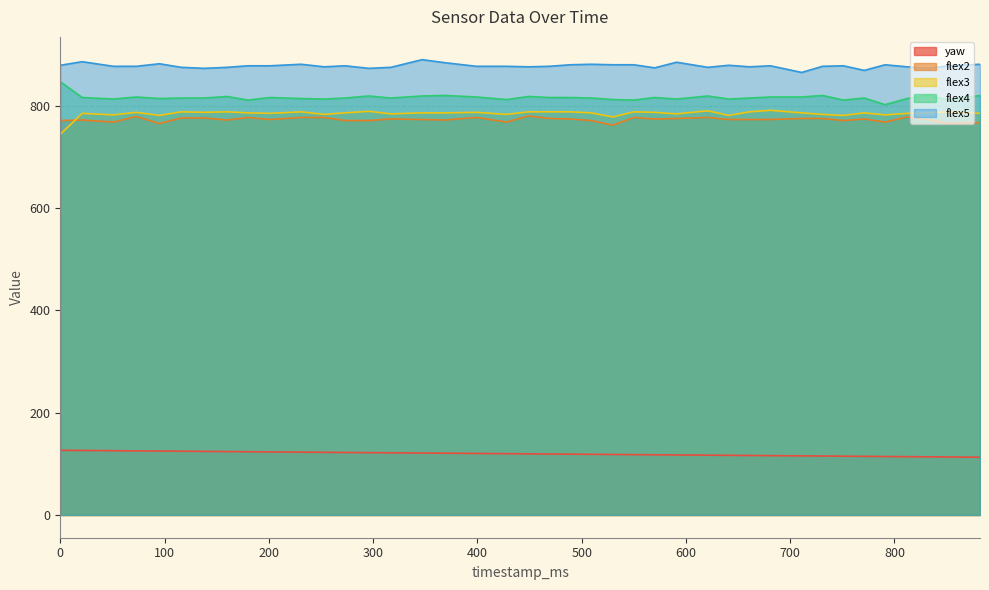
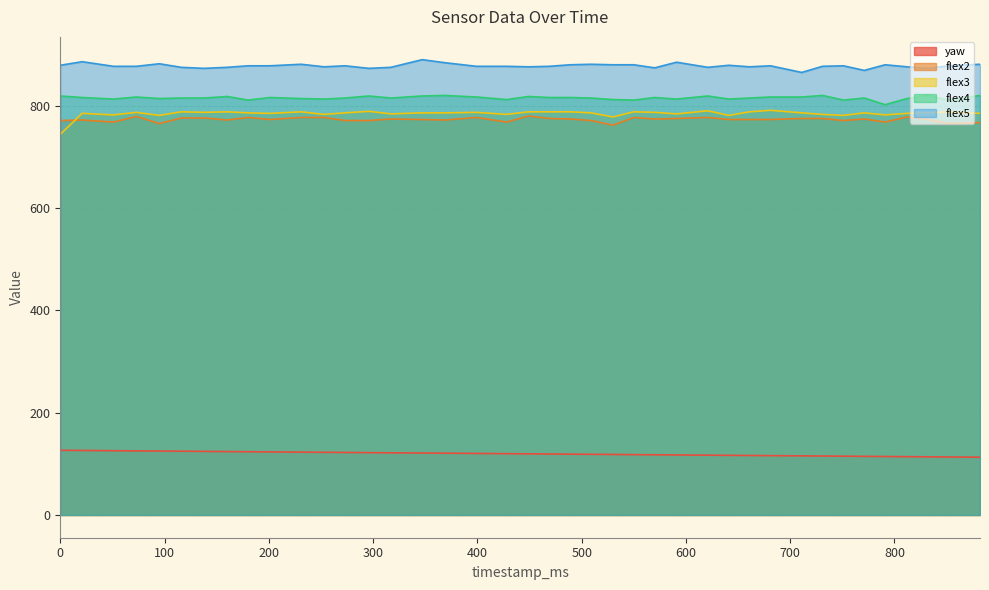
flex4, 0: 850 -> 820
